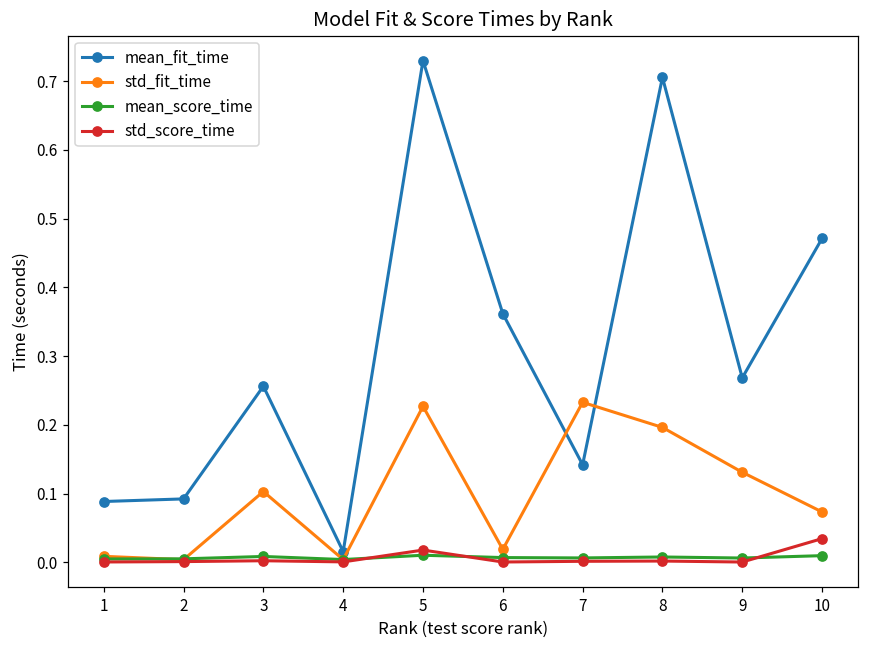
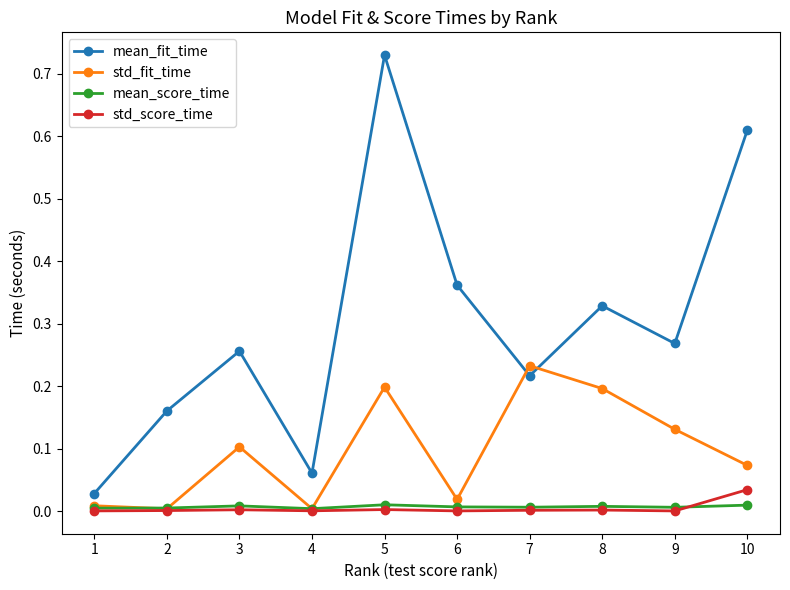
mean_fit_time, 1: 0.09 -> 0.03
mean_fit_time, 2: 0.09 -> 0.16
mean_fit_time, 4: 0.02 -> 0.06
std_fit_time, 5: 0.23 -> 0.20
std_score_time, 5: 0.02 -> 0.00
mean_fit_time, 7: 0.14 -> 0.22
mean_fit_time, 8: 0.71 -> 0.33
mean_fit_time, 10: 0.47 -> 0.61
